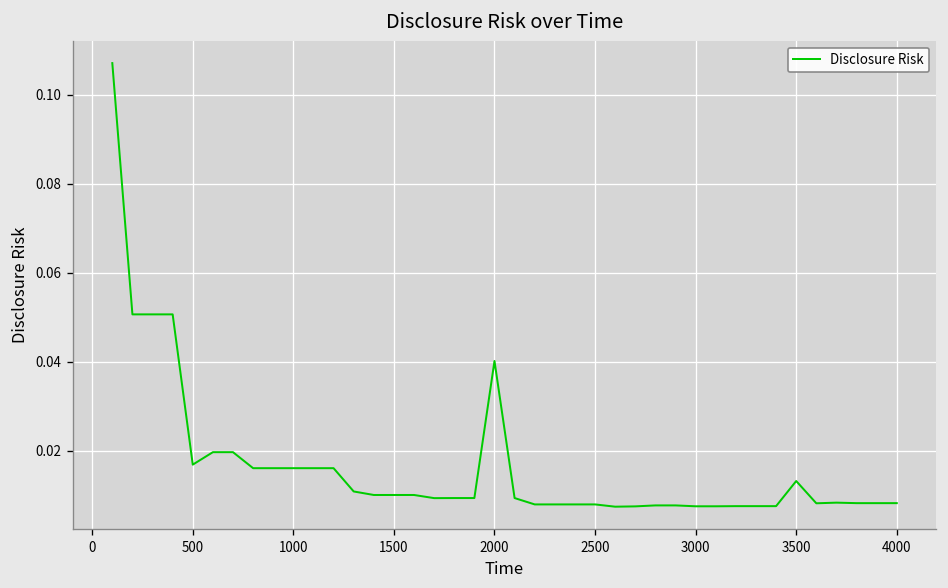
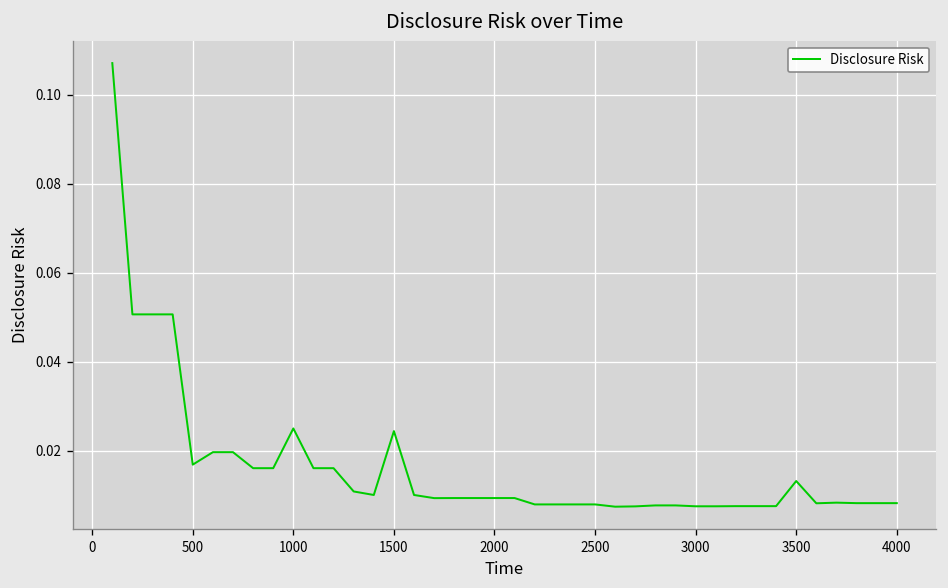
1000: 0.016 -> 0.025
1500: 0.010 -> 0.024
2000: 0.040 -> 0.009
